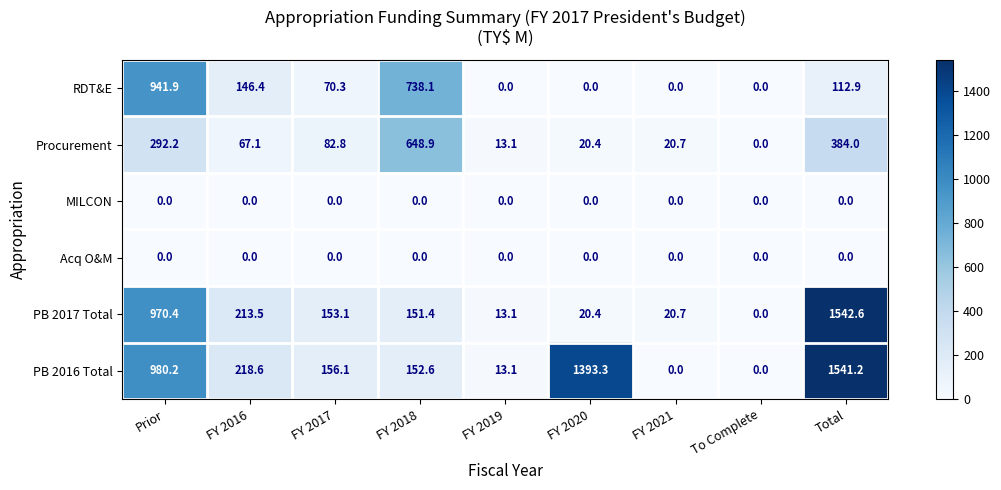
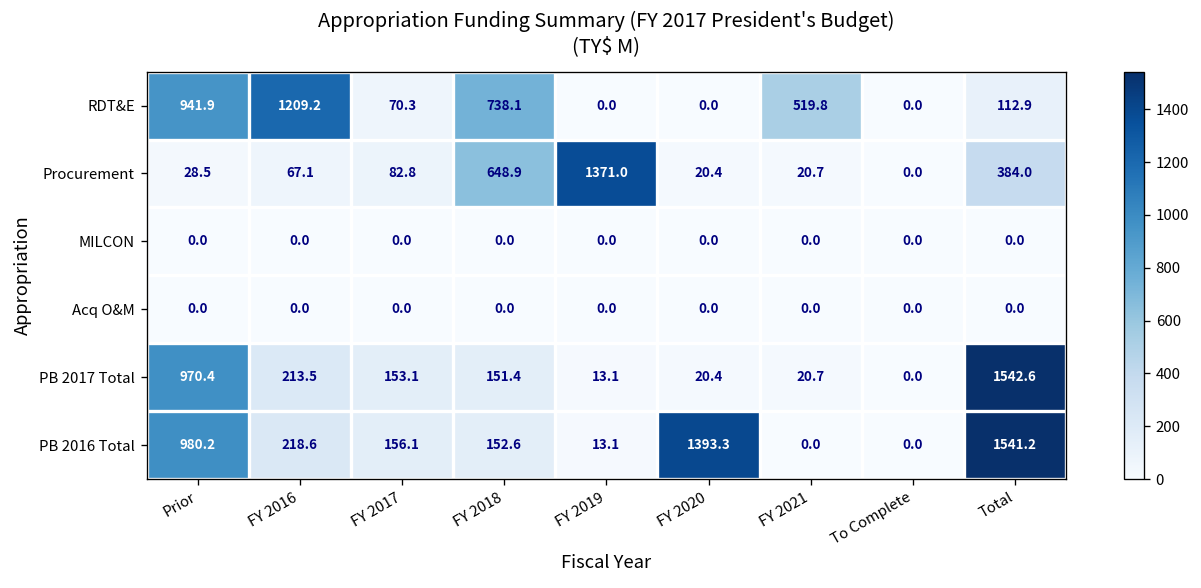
RDT&E, FY 2016: 146.4 -> 1209.2
RDT&E, FY 2021: 0.0 -> 519.8
Procurement, Prior: 292.2 -> 28.5
Procurement, FY 2019: 13.1 -> 1371.0
